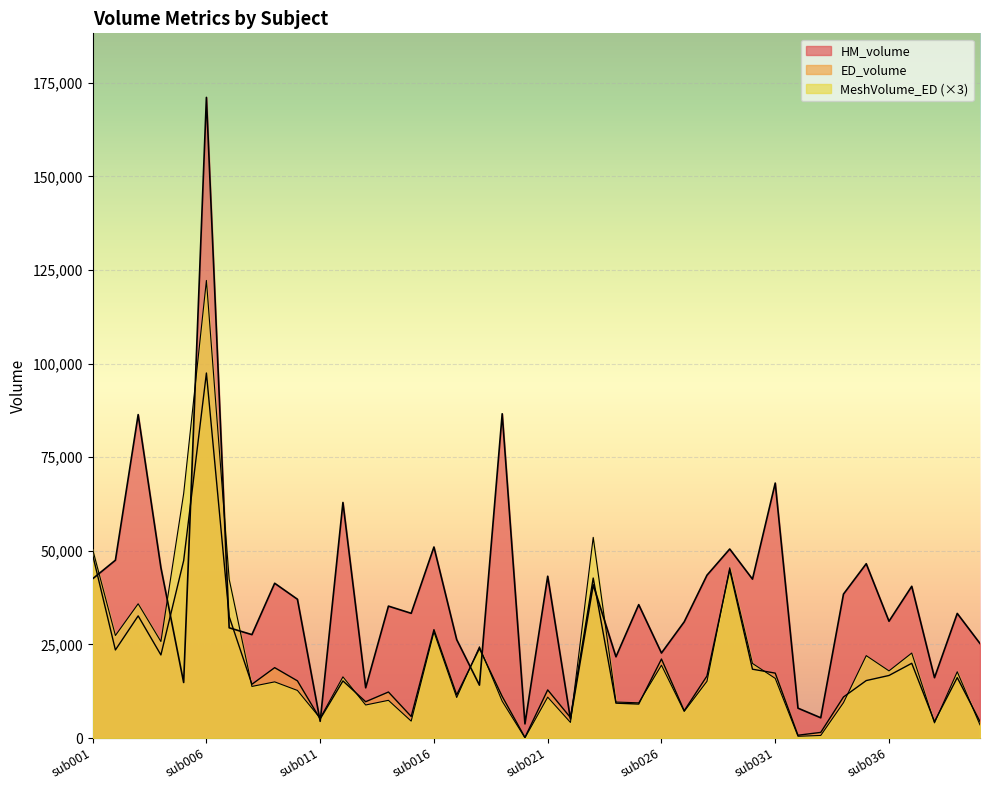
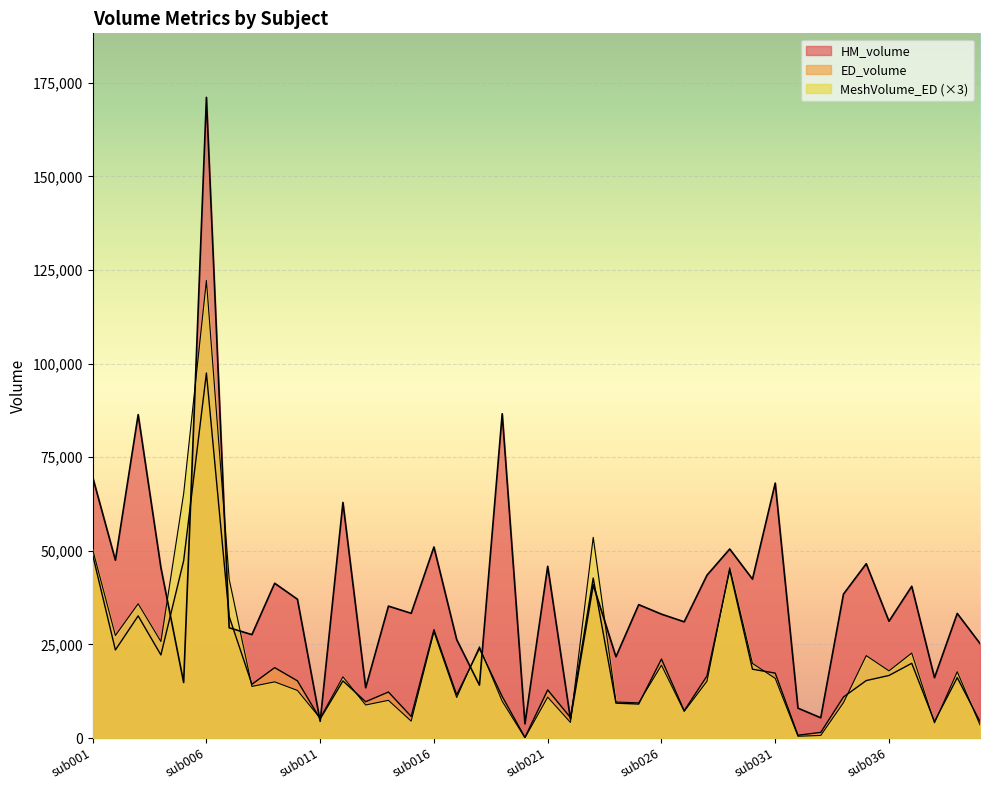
HM_volume, sub001: 43,000 -> 70,000
HM_volume, sub021: 43,000 -> 46,000
HM_volume, sub026: 23,000 -> 33,000
